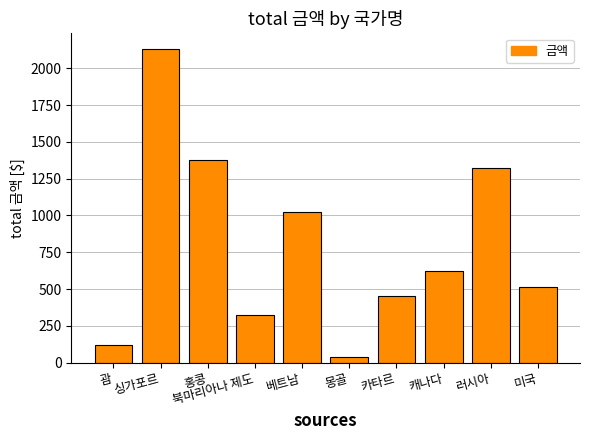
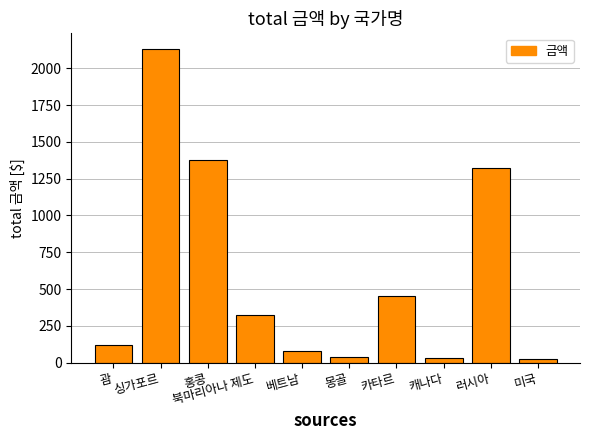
베트남: 1020 -> 80
캐나다: 620 -> 30
미국: 510 -> 30
